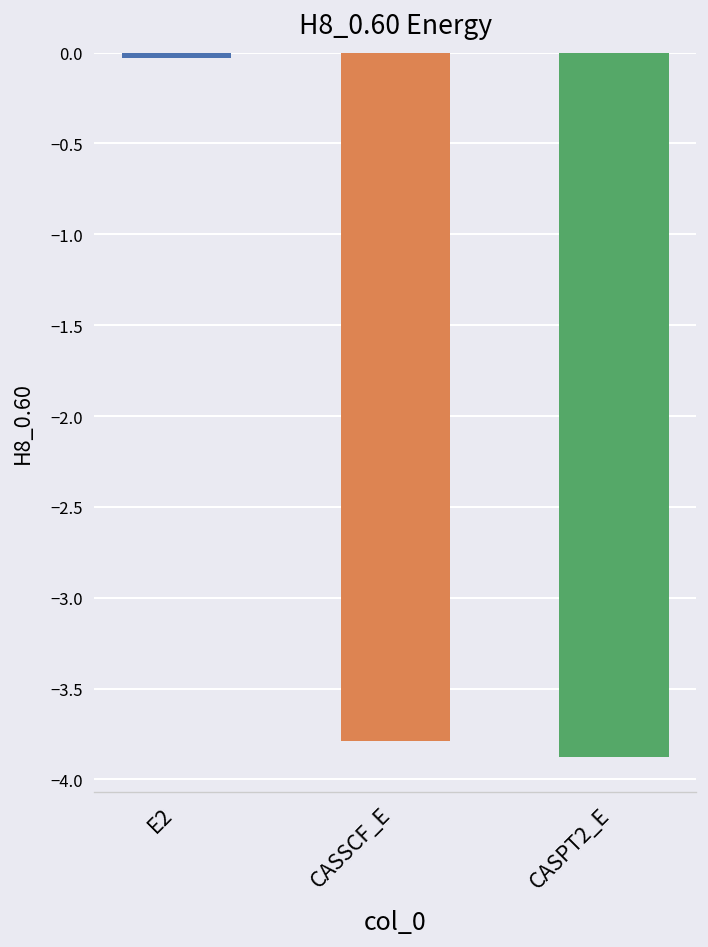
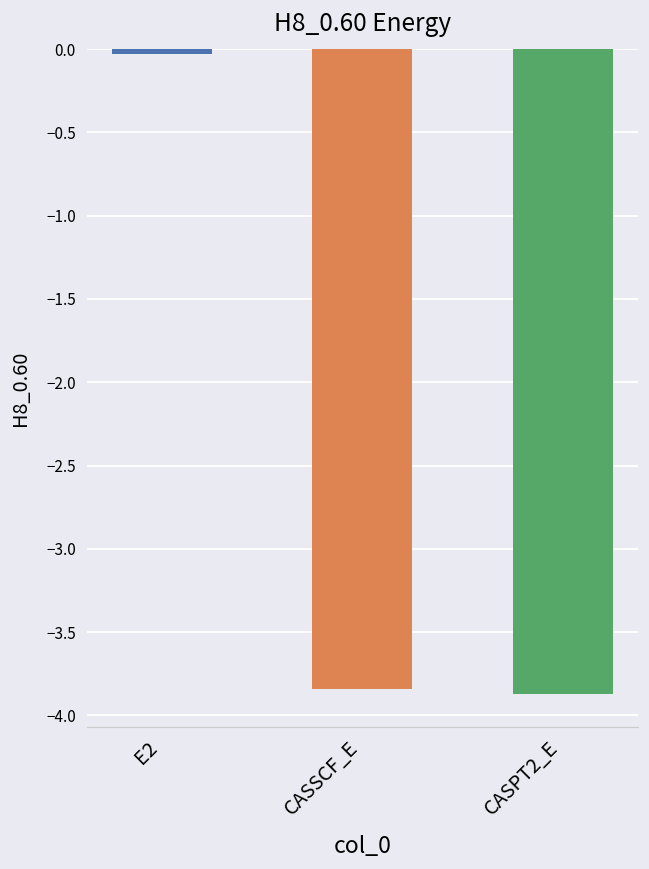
CASSCF_E: -3.79 -> -3.84
